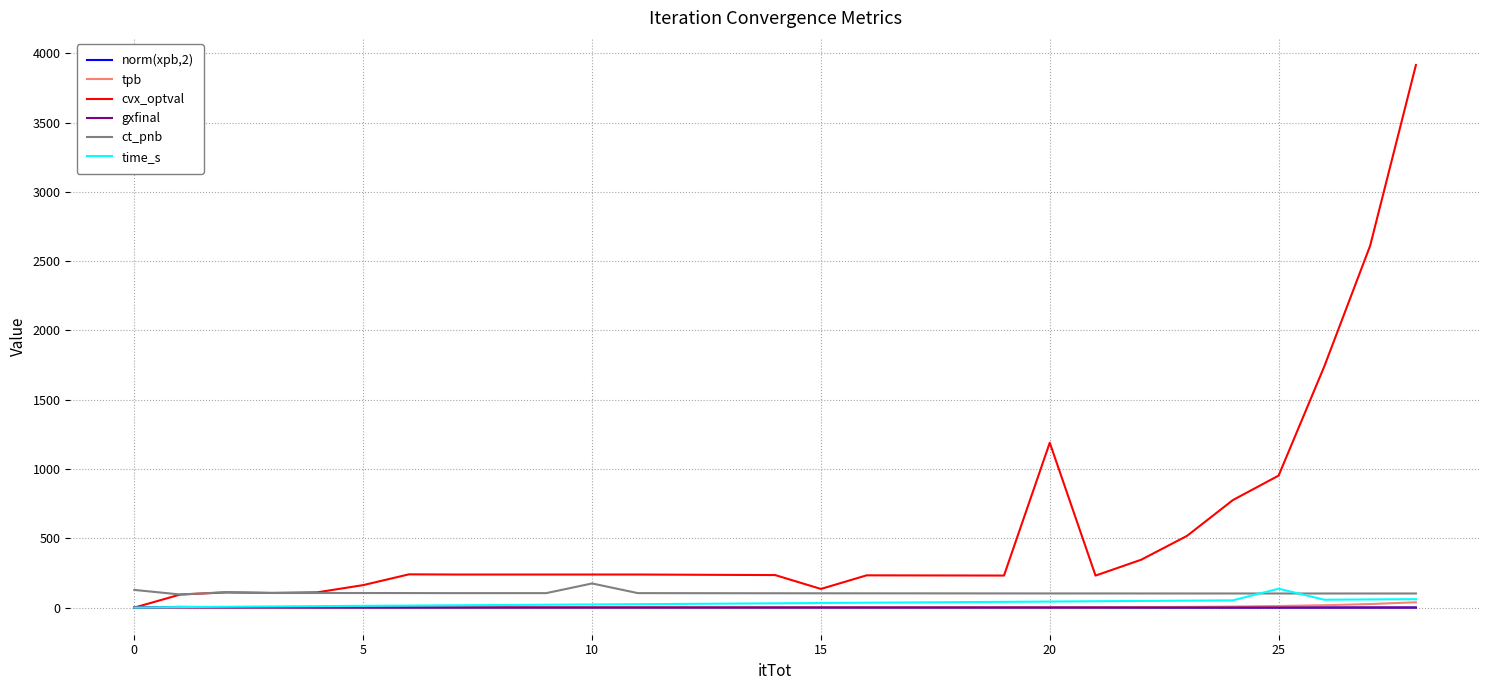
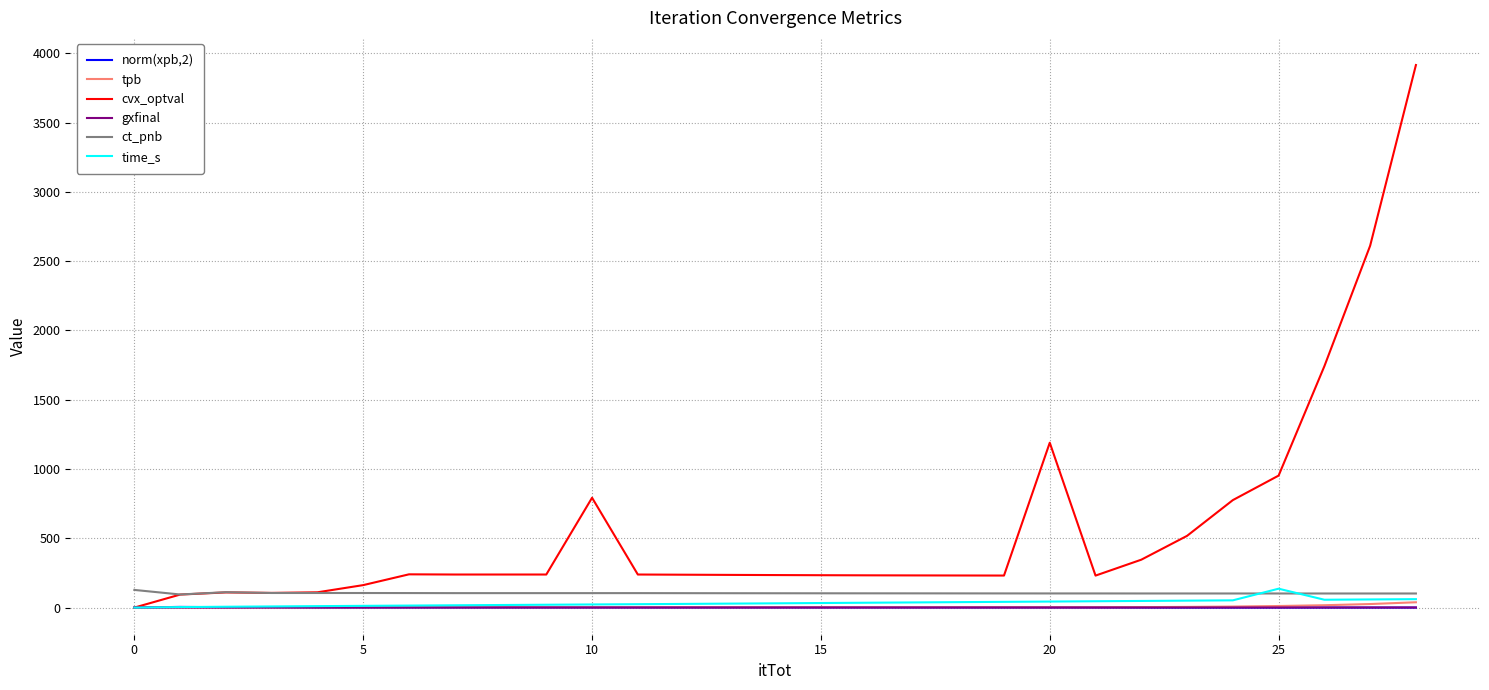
cvx_optval, 10: 240 -> 790
ct_pnb, 10: 170 -> 100
cvx_optval, 15: 130 -> 230
